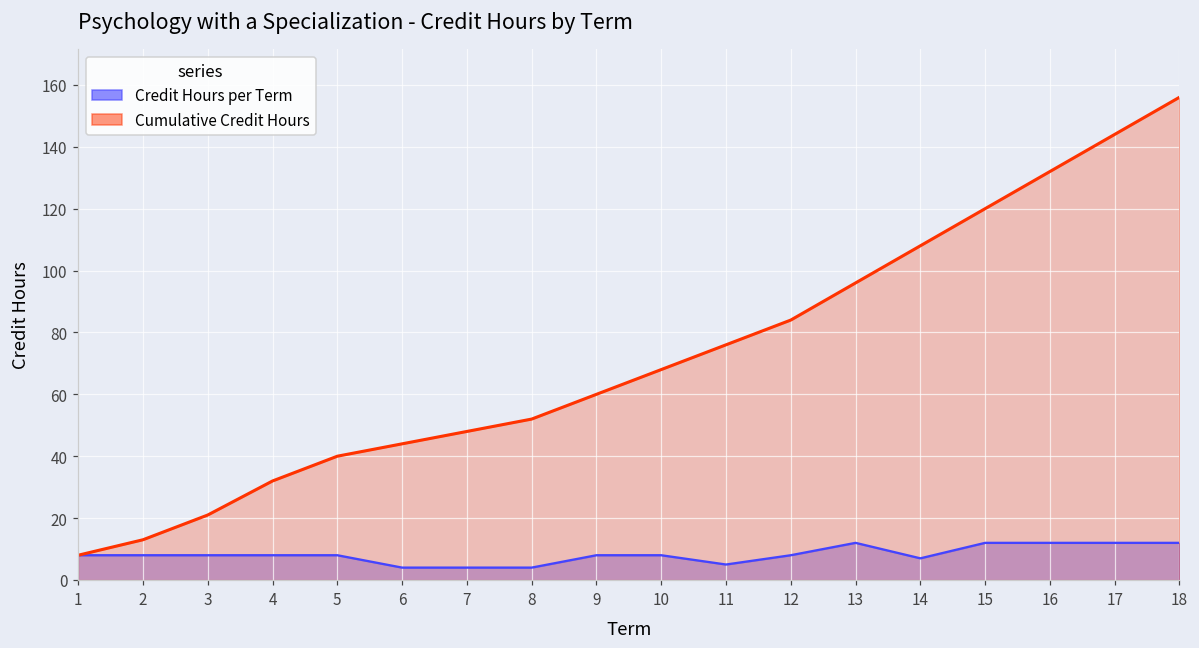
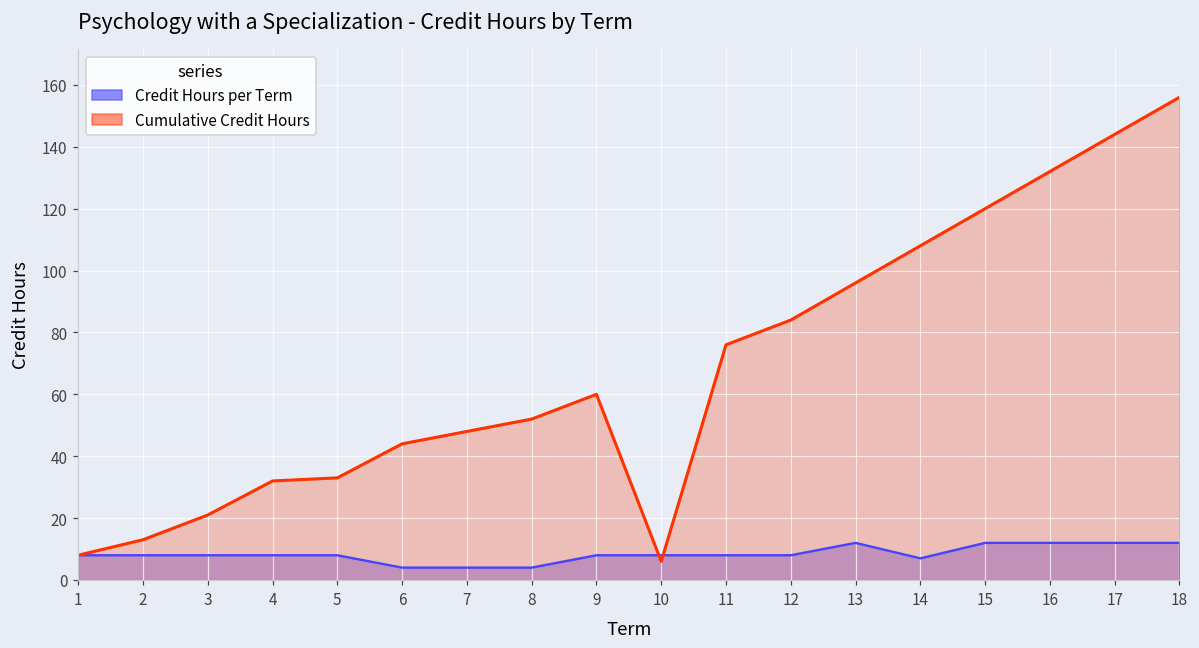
Cumulative Credit Hours, 5: 40 -> 33
Cumulative Credit Hours, 10: 68 -> 6
Credit Hours per Term, 11: 5 -> 8
